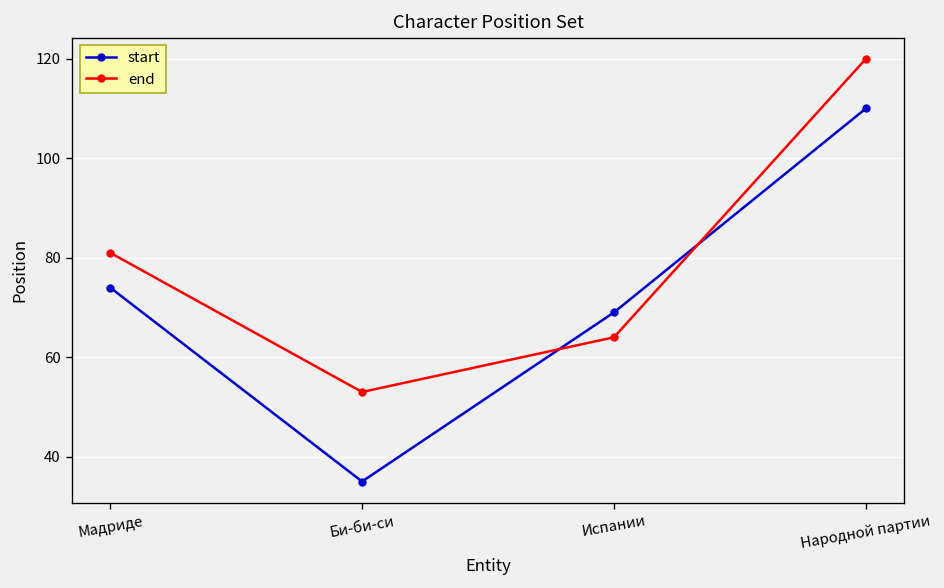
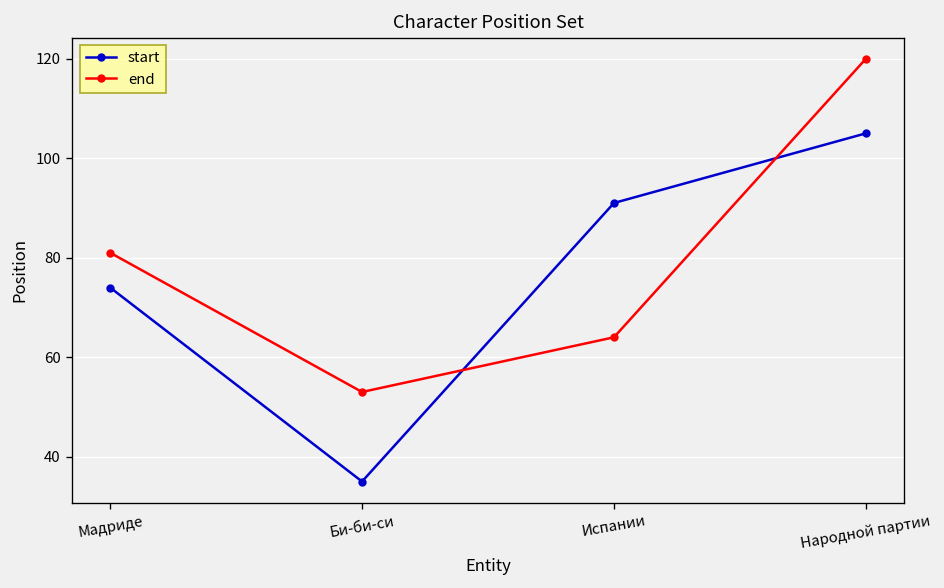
start, Испании: 69 -> 91
start, Народной партии: 110 -> 105
